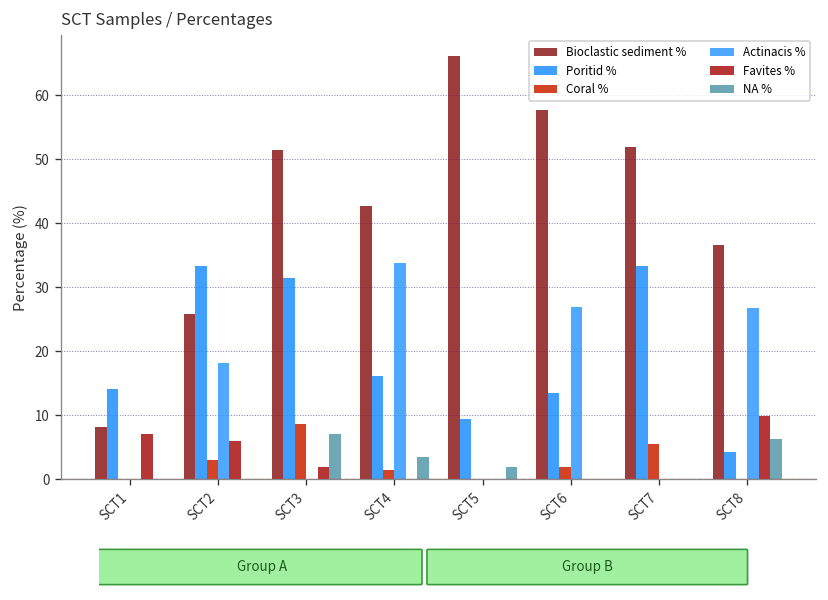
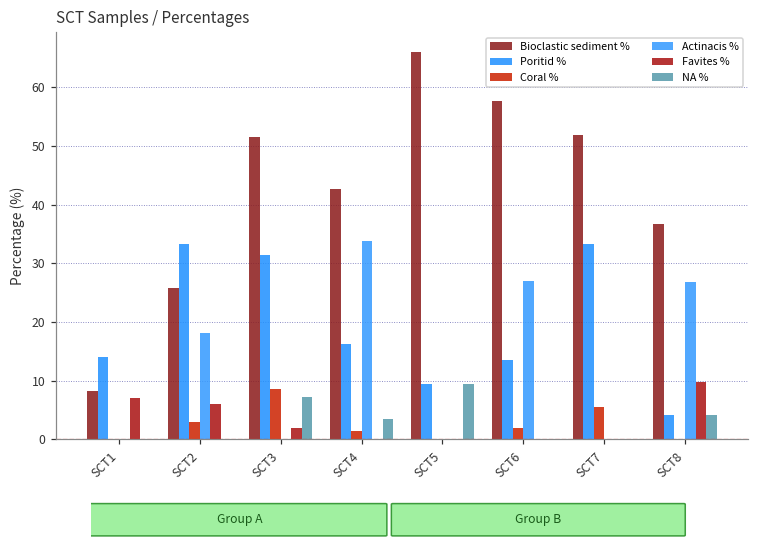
NA %, SCT5: 2 -> 9
NA %, SCT8: 6 -> 4
